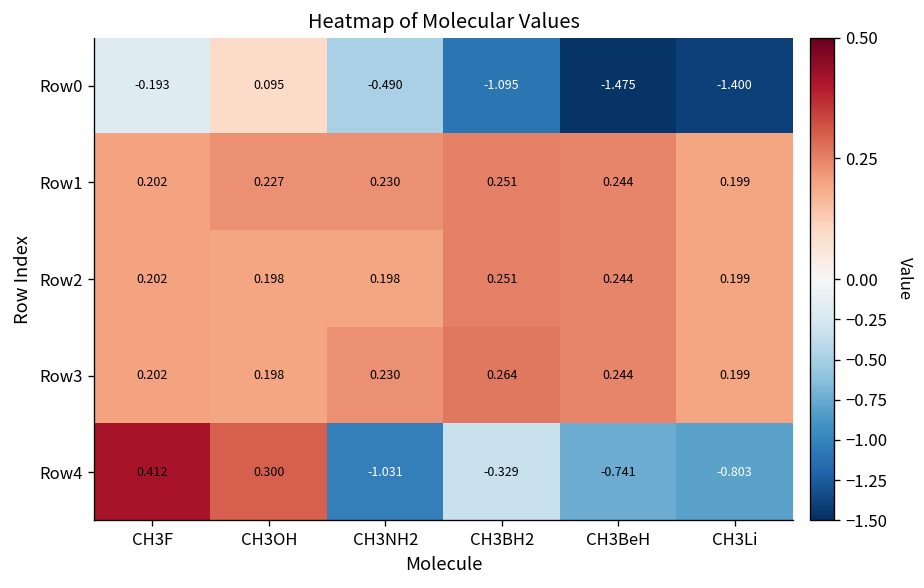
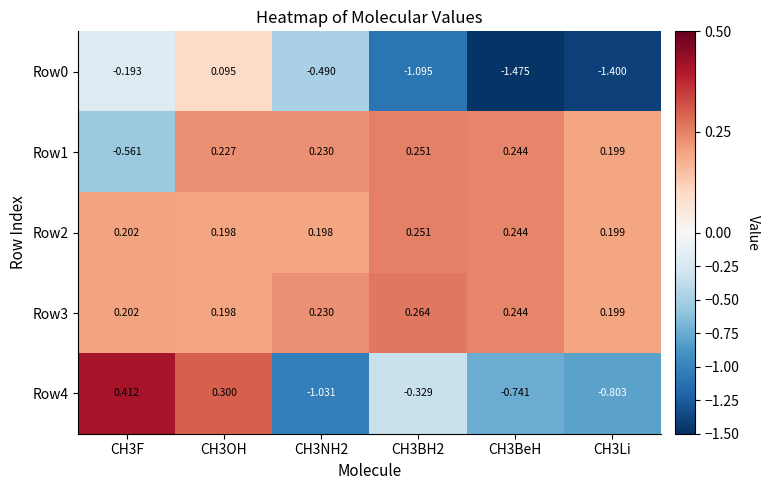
Row1, CH3F: 0.202 -> -0.561
